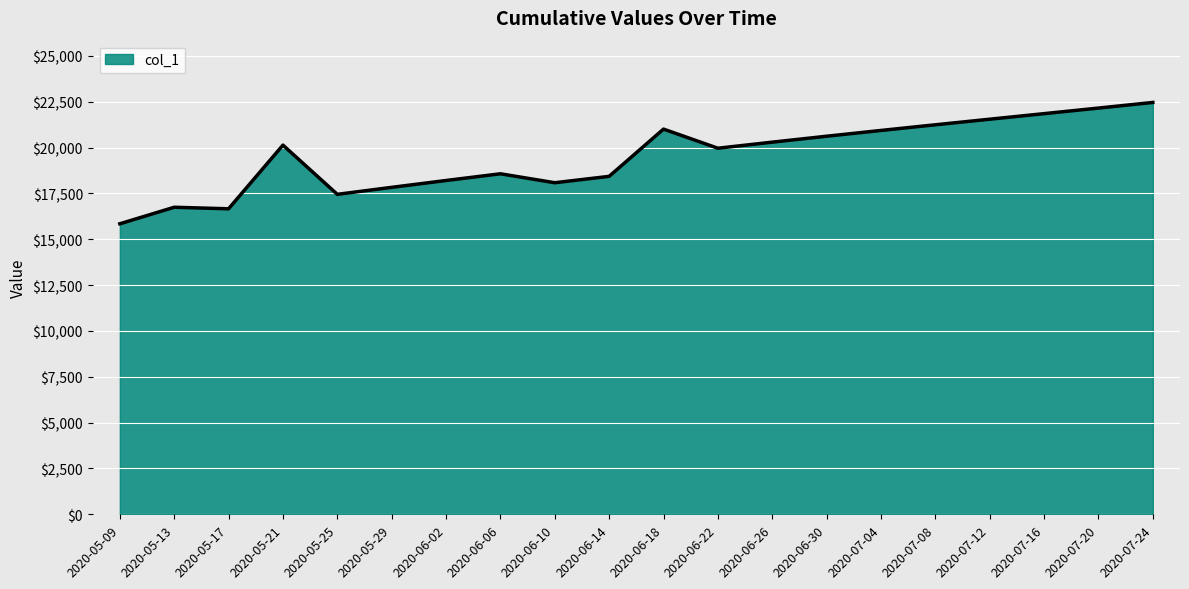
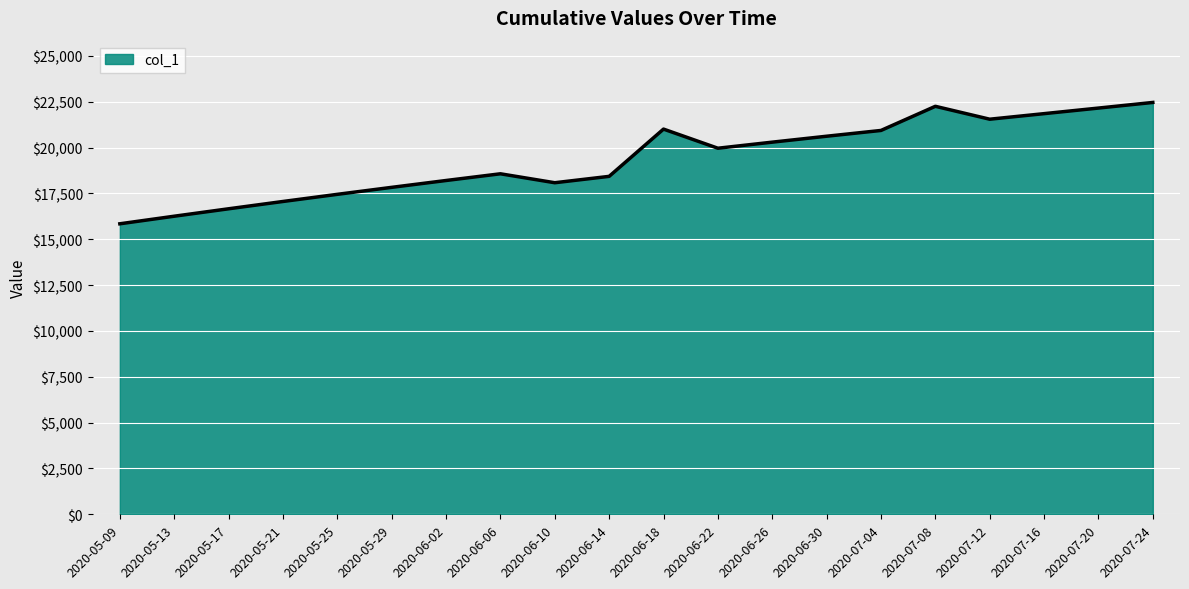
2020-05-13: $16,700 -> $16,300
2020-05-21: $20,100 -> $17,100
2020-07-08: $21,200 -> $22,200
